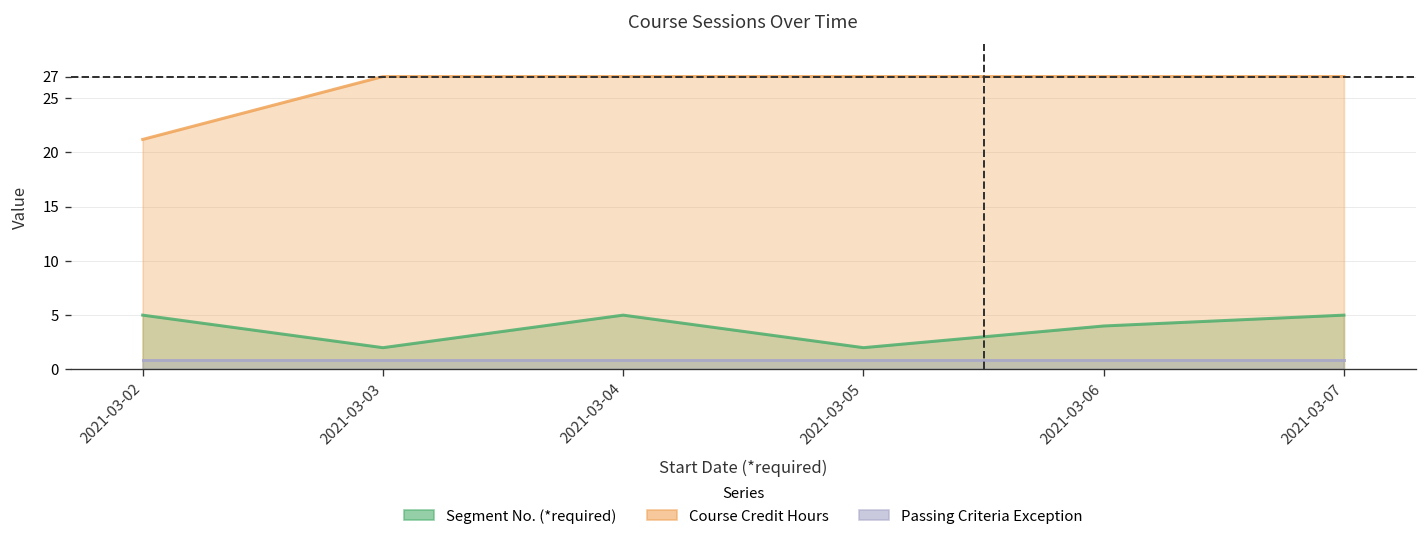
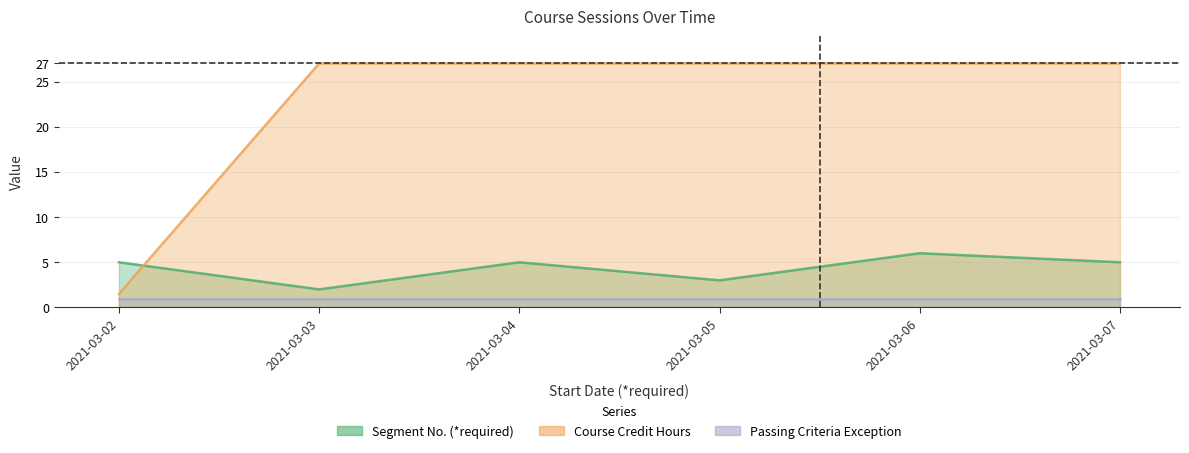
Course Credit Hours, 2021-03-02: 21 -> 2
Segment No. (*required), 2021-03-05: 2 -> 3
Segment No. (*required), 2021-03-06: 4 -> 6
